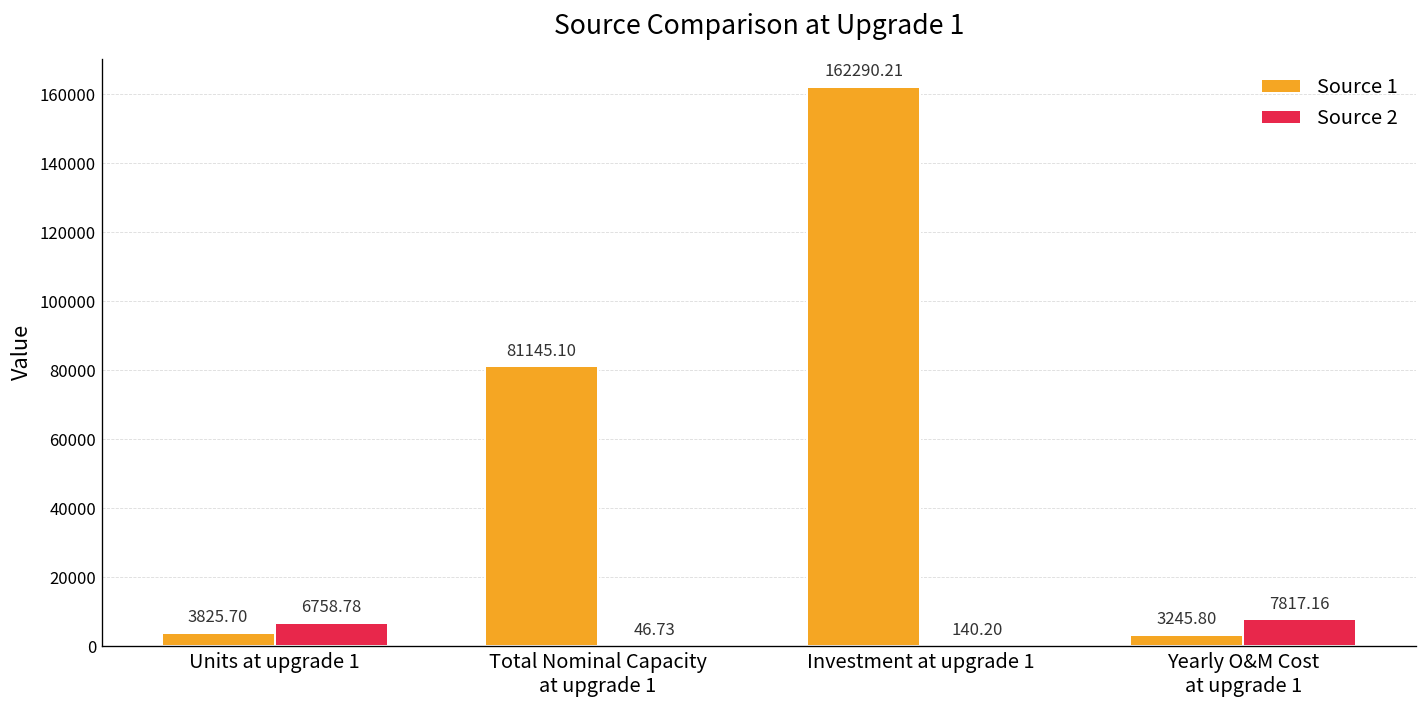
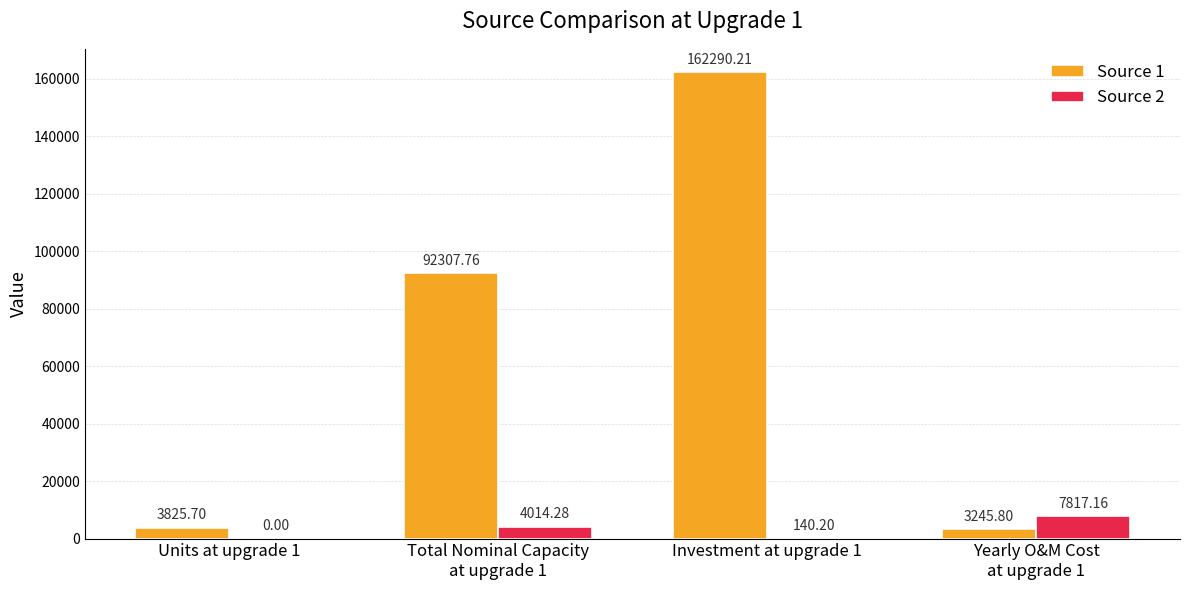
Source 2, Units at upgrade 1: 6758.78 -> 0.00
Source 1, Total Nominal Capacity at upgrade 1: 81145.10 -> 92307.76
Source 2, Total Nominal Capacity at upgrade 1: 46.73 -> 4014.28
